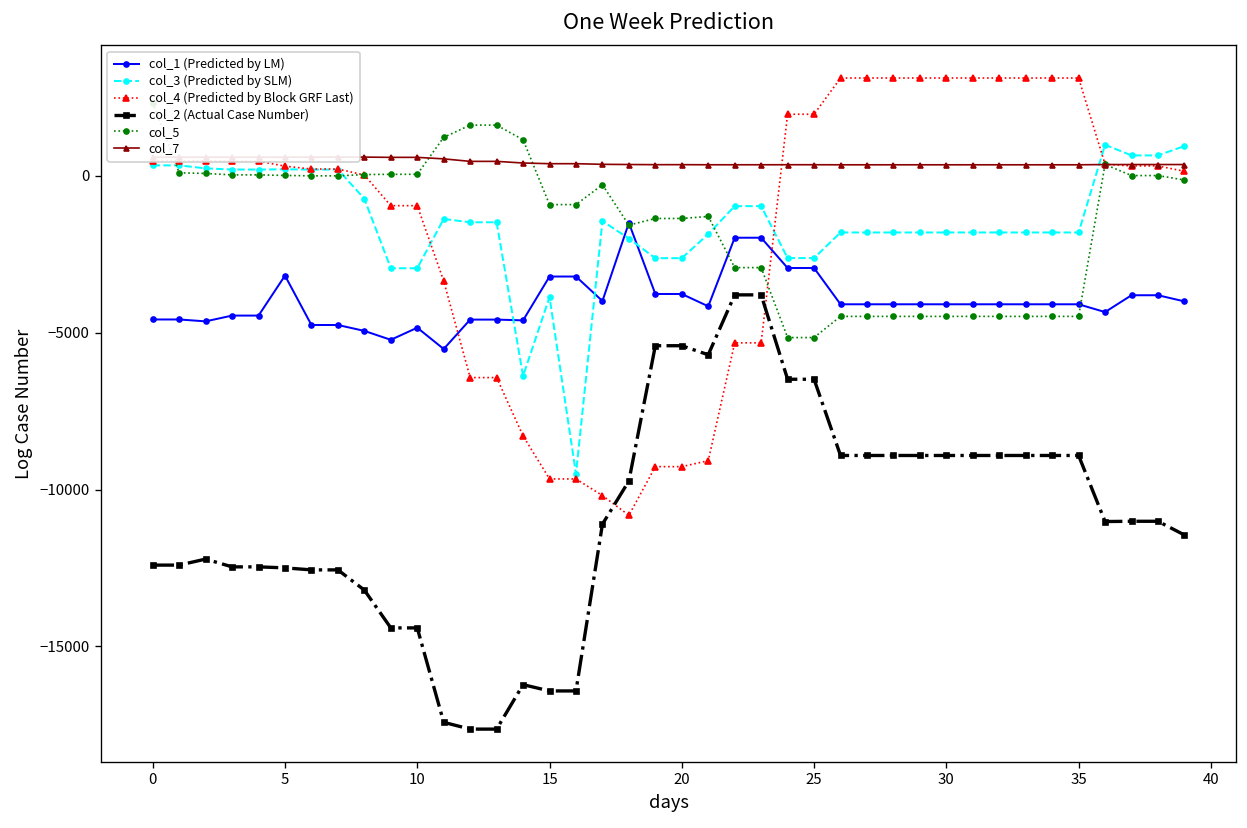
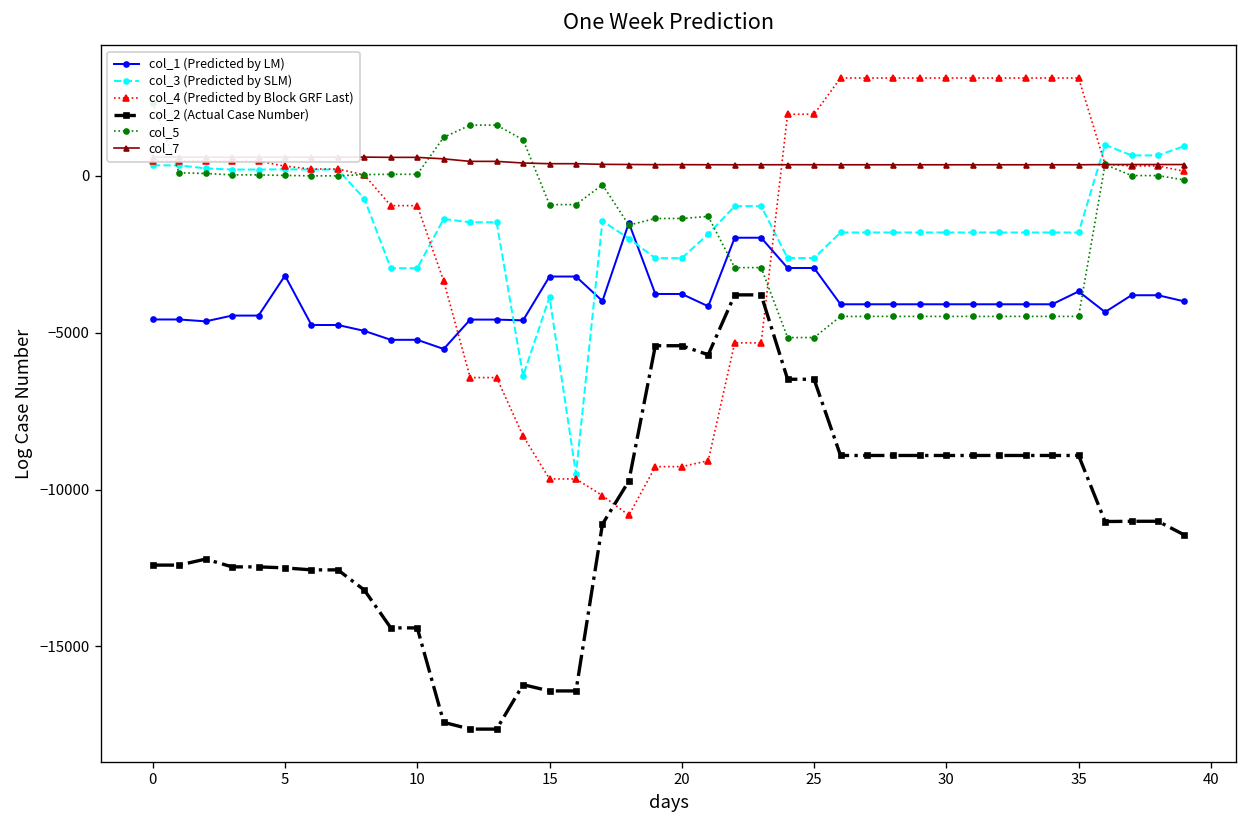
col_1 (Predicted by LM), 10: -4800 -> -5200
col_1 (Predicted by LM), 35: -4100 -> -3700
